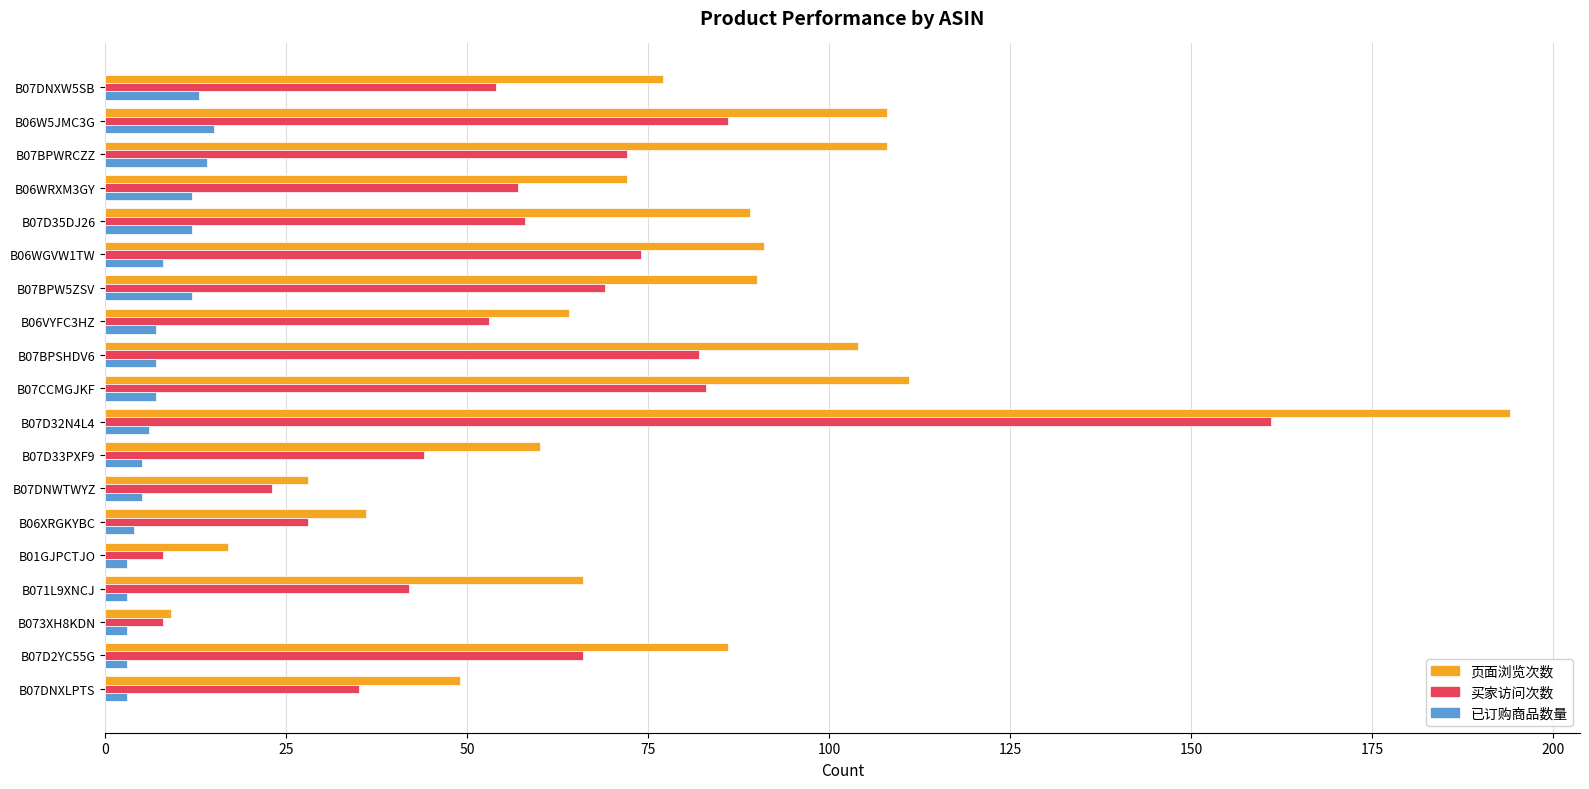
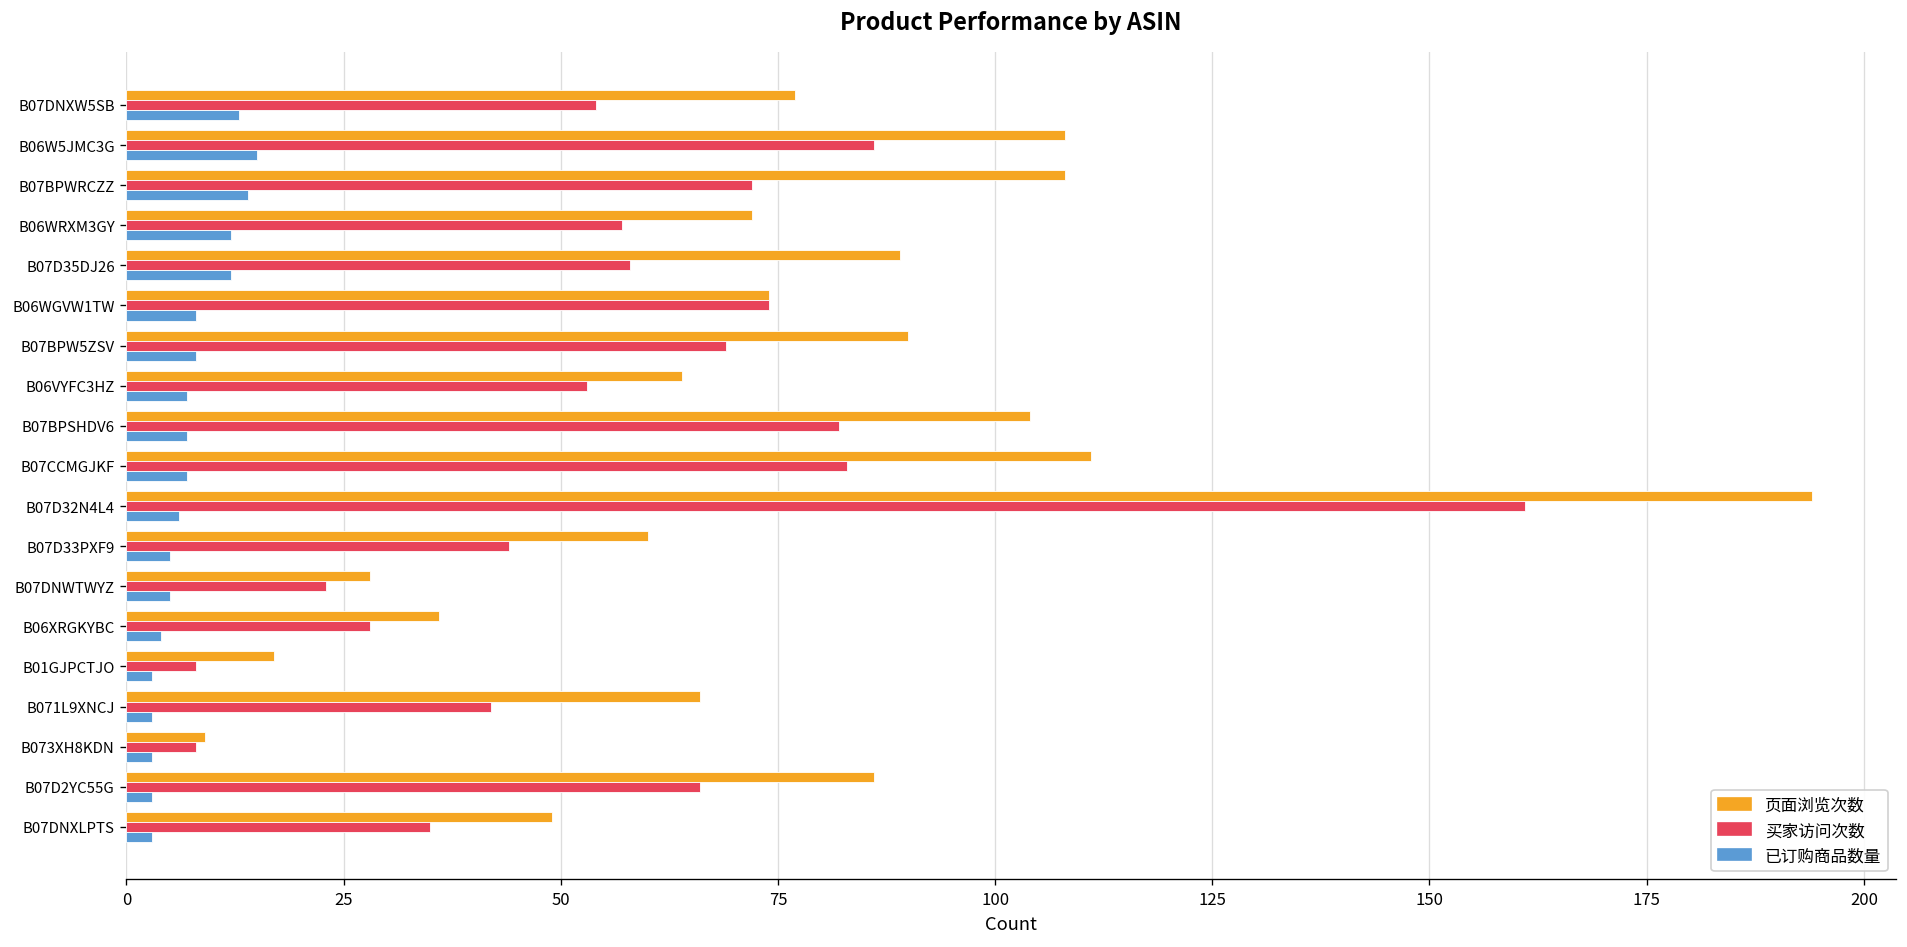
页面浏览次数, B06WGVW1TW: 91 -> 74
已订购商品数量, B07BPW5ZSV: 12 -> 8
